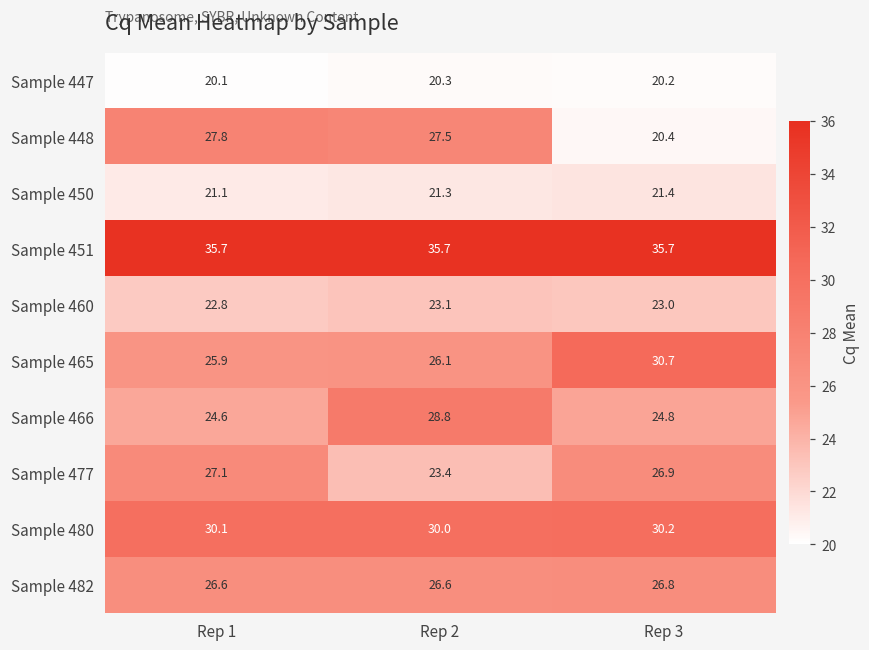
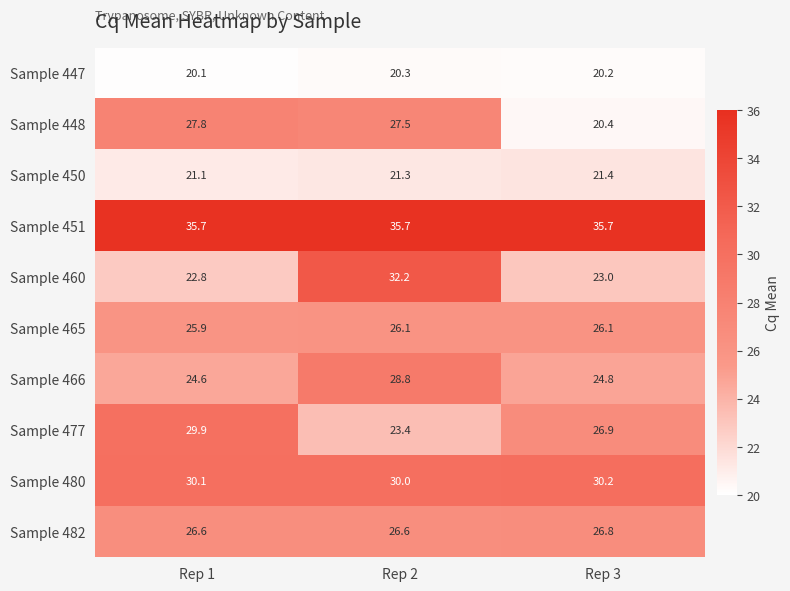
Sample 460, Rep 2: 23.1 -> 32.2
Sample 465, Rep 3: 30.7 -> 26.1
Sample 477, Rep 1: 27.1 -> 29.9
